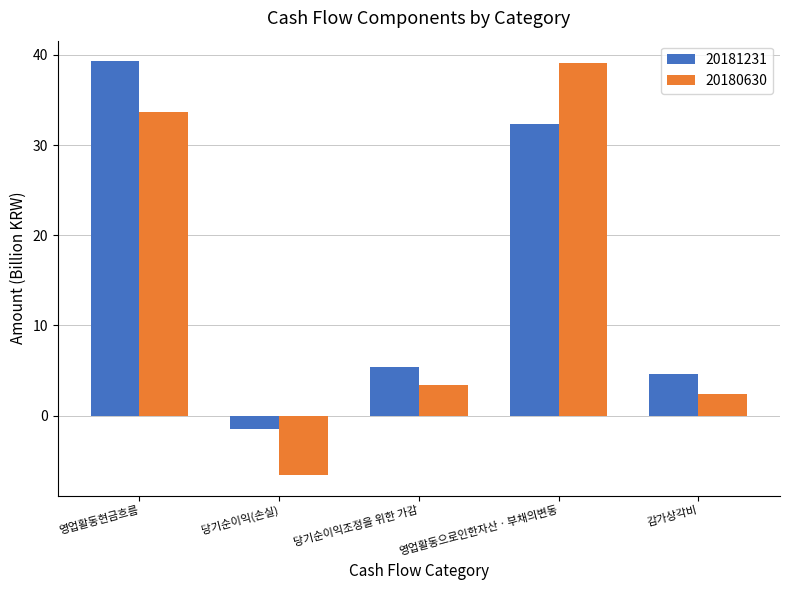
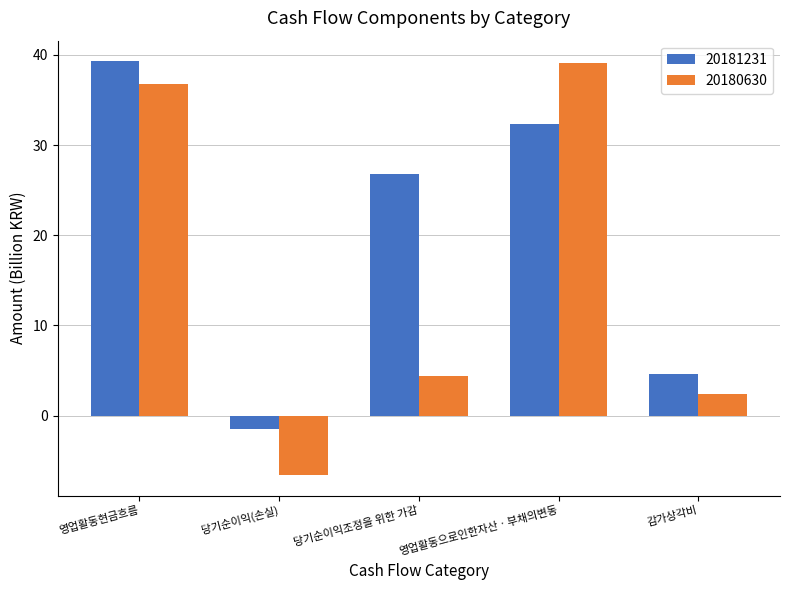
20180630, 영업활동현금흐름: 34 -> 37
20181231, 당기순이익조정을 위한 가감: 5 -> 27
20180630, 당기순이익조정을 위한 가감: 3 -> 4
